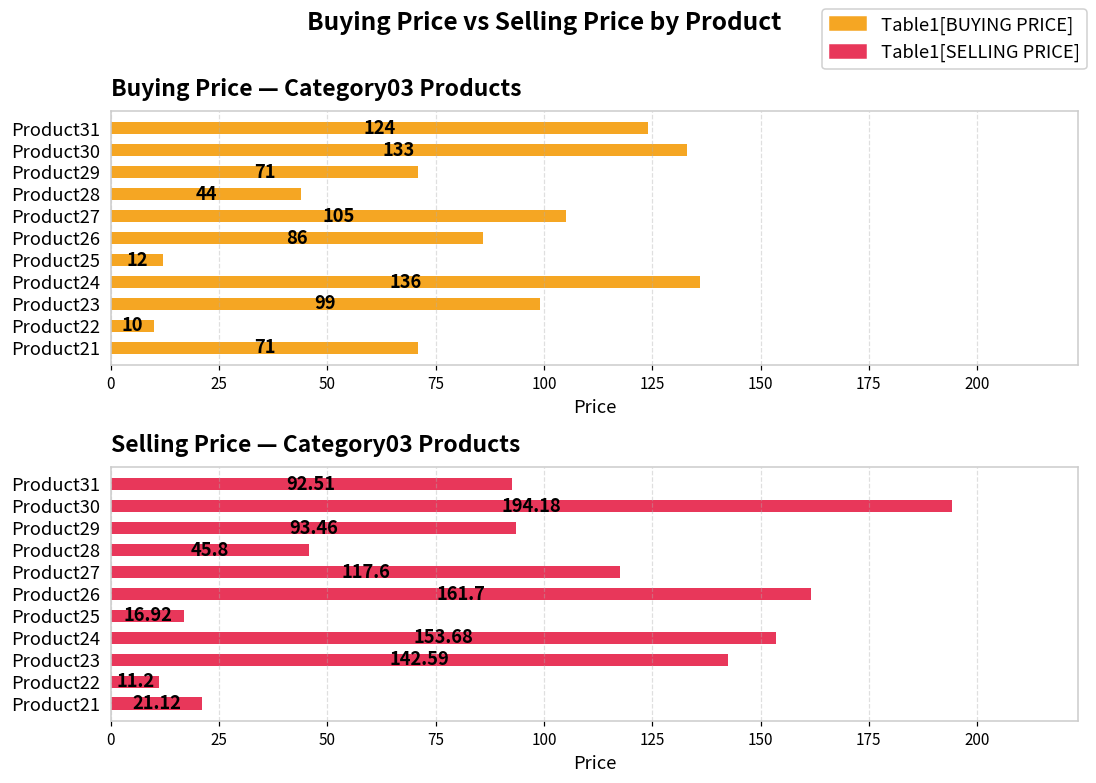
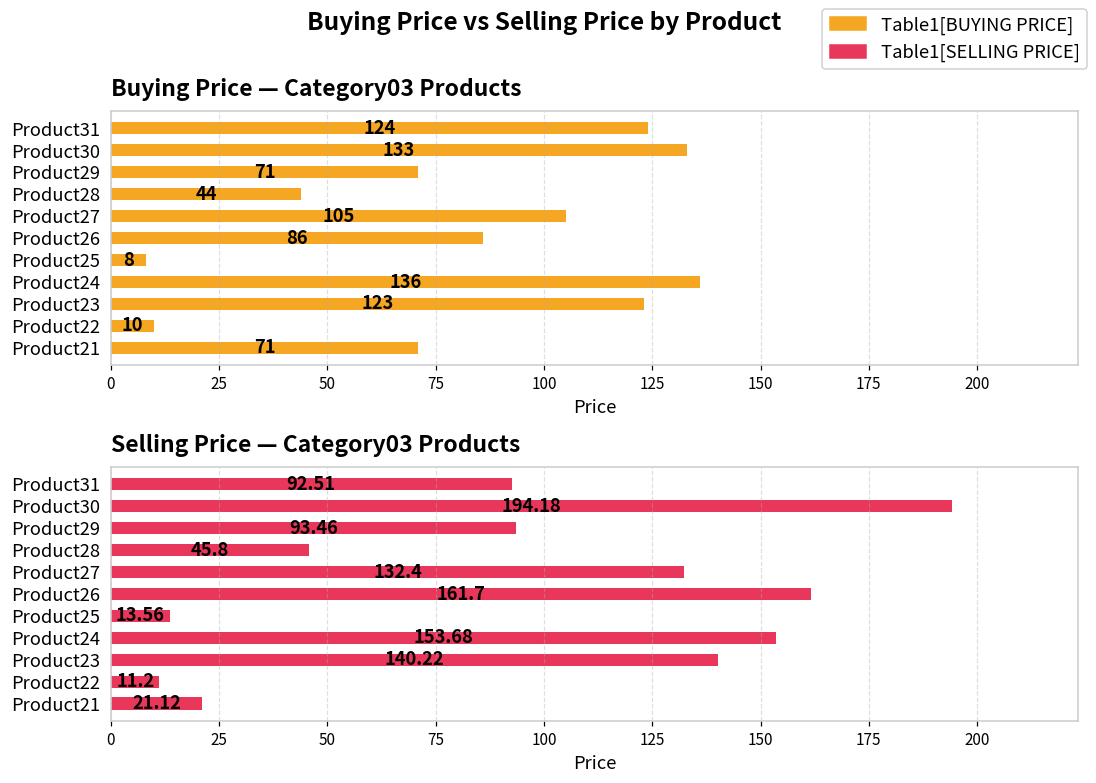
Buying Price — Category03 Products, Product25: 12 -> 8
Buying Price — Category03 Products, Product23: 99 -> 123
Selling Price — Category03 Products, Product27: 117.6 -> 132.4
Selling Price — Category03 Products, Product25: 16.92 -> 13.56
Selling Price — Category03 Products, Product23: 142.59 -> 140.22
